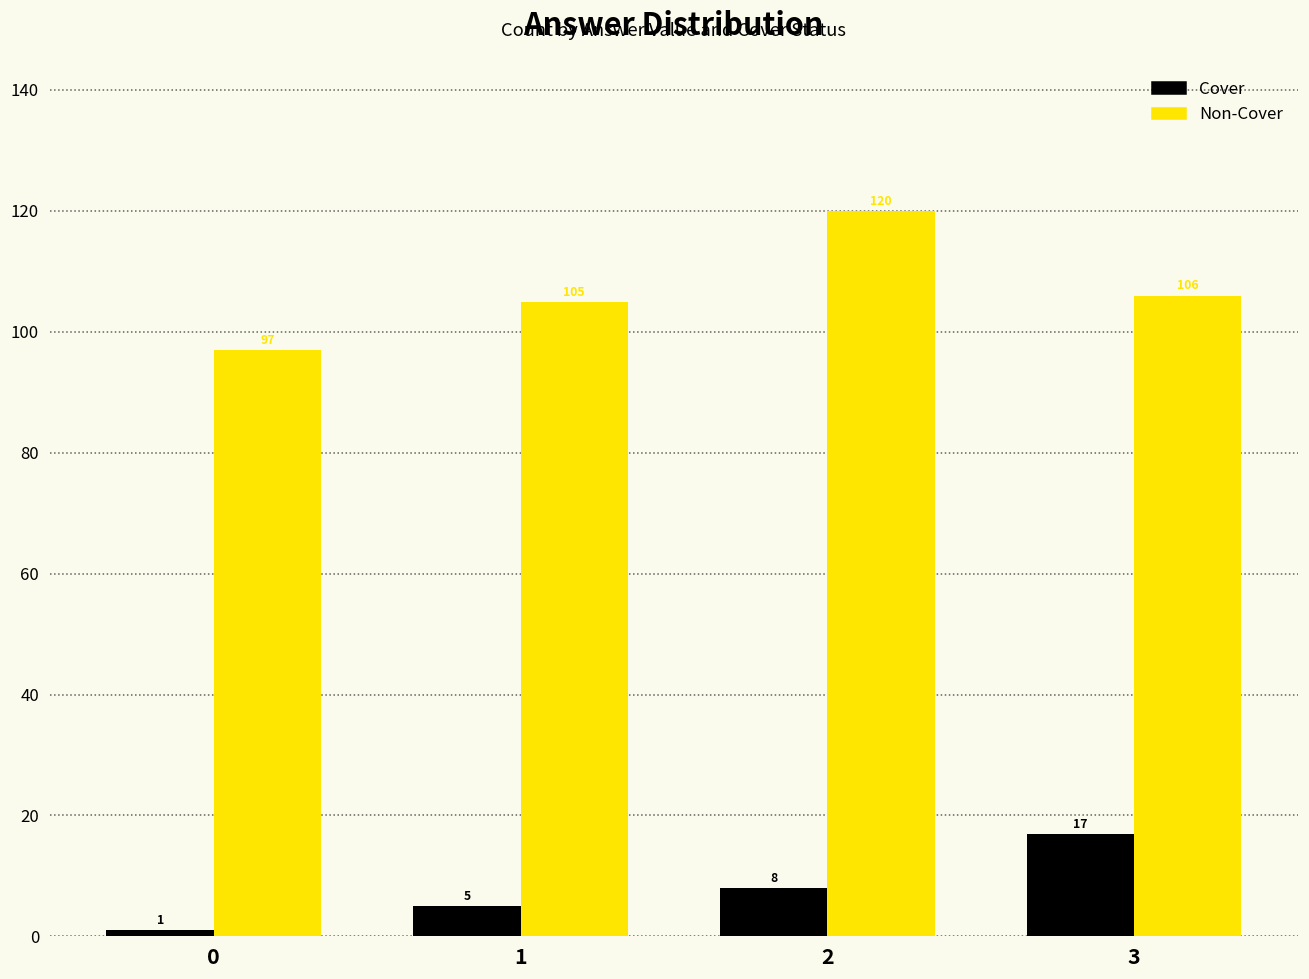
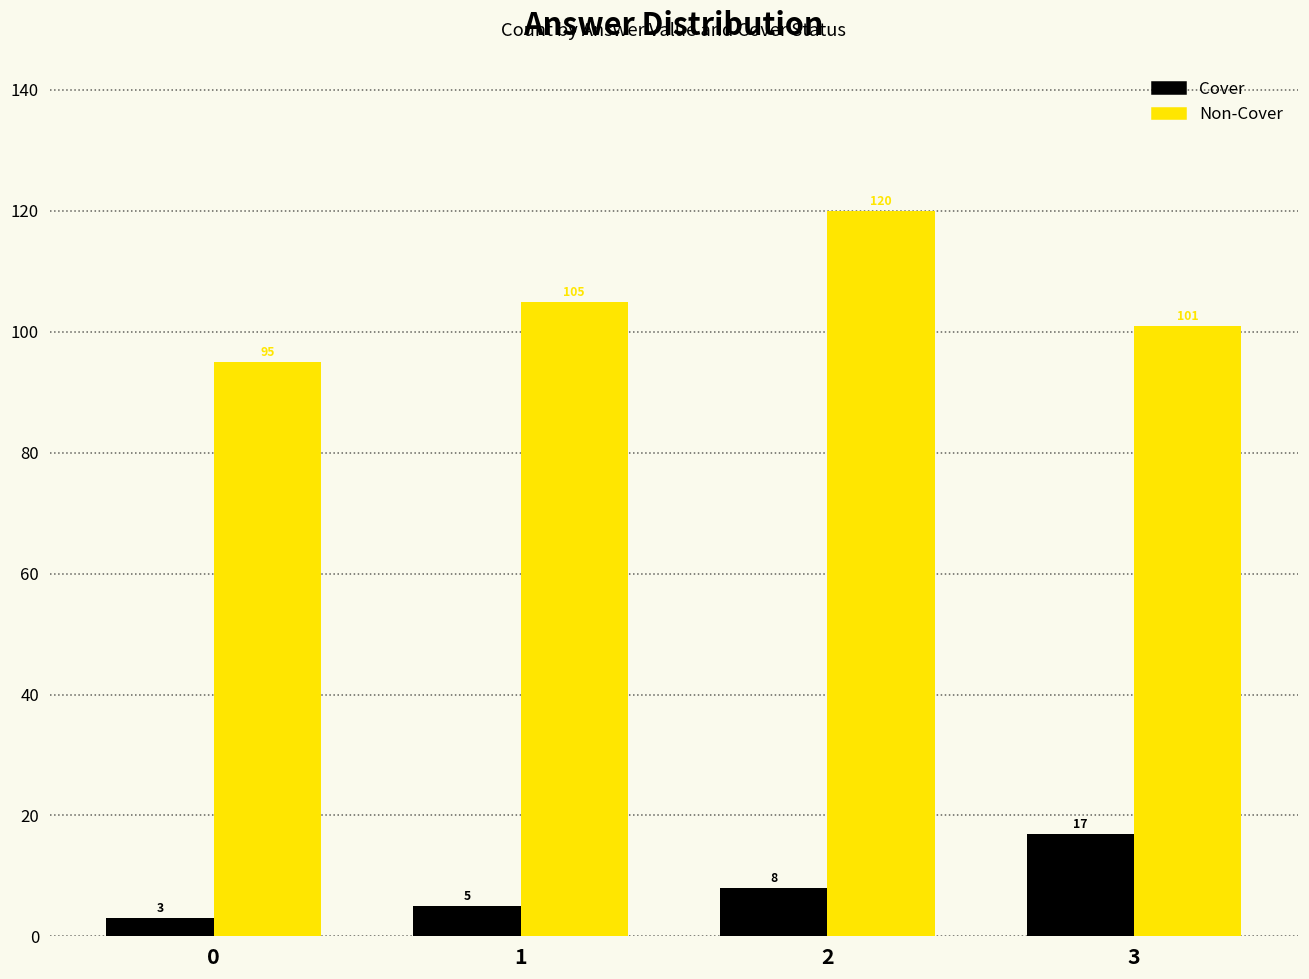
Cover, 0: 1 -> 3
Non-Cover, 0: 97 -> 95
Non-Cover, 3: 106 -> 101
